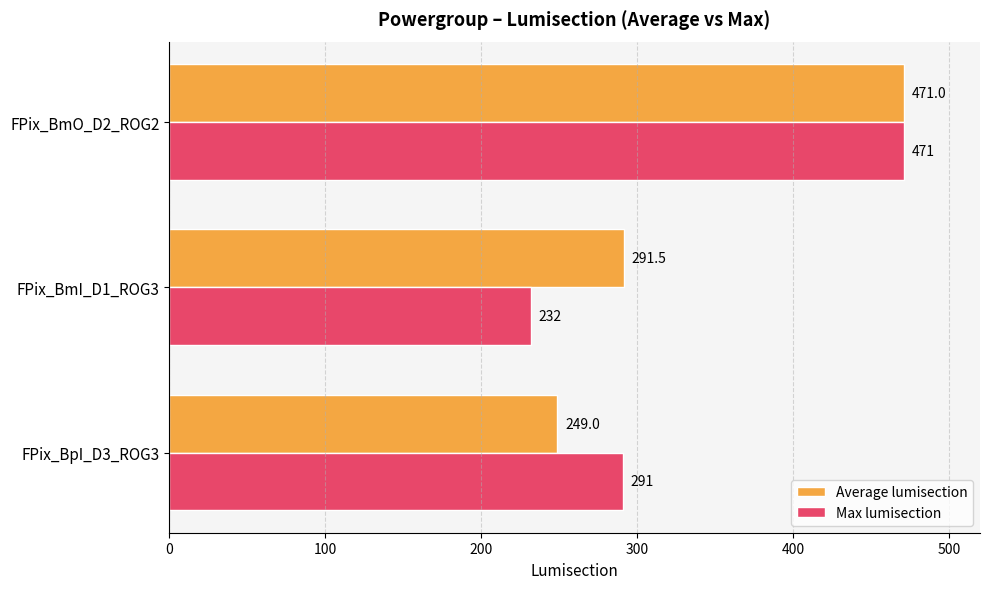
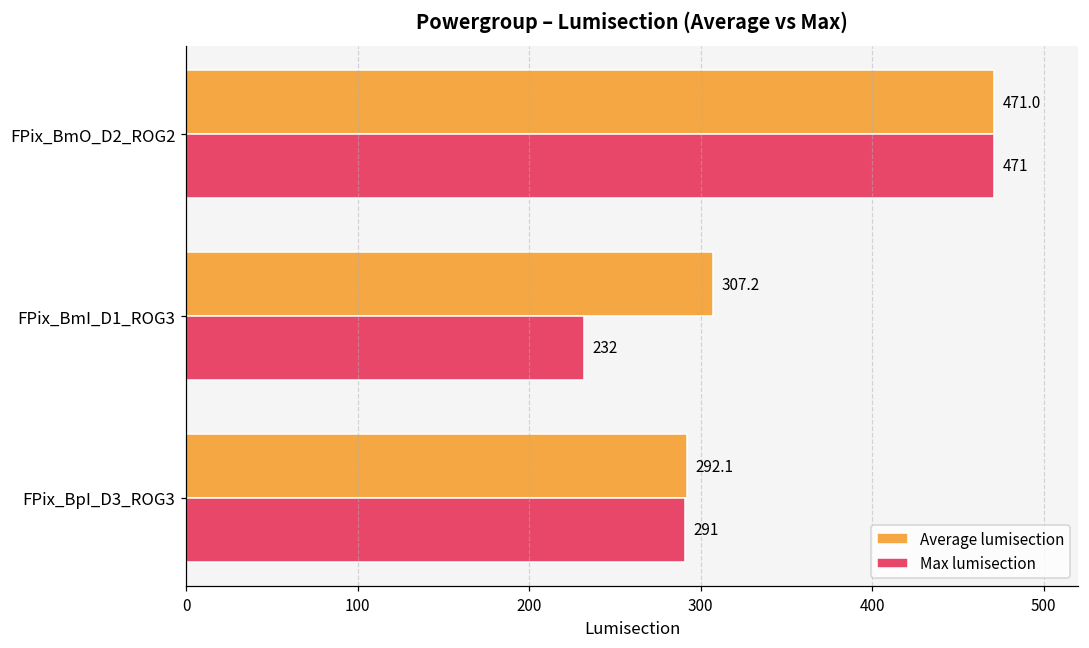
Average lumisection, FPix_BmI_D1_ROG3: 291.5 -> 307.2
Average lumisection, FPix_BpI_D3_ROG3: 249.0 -> 292.1
